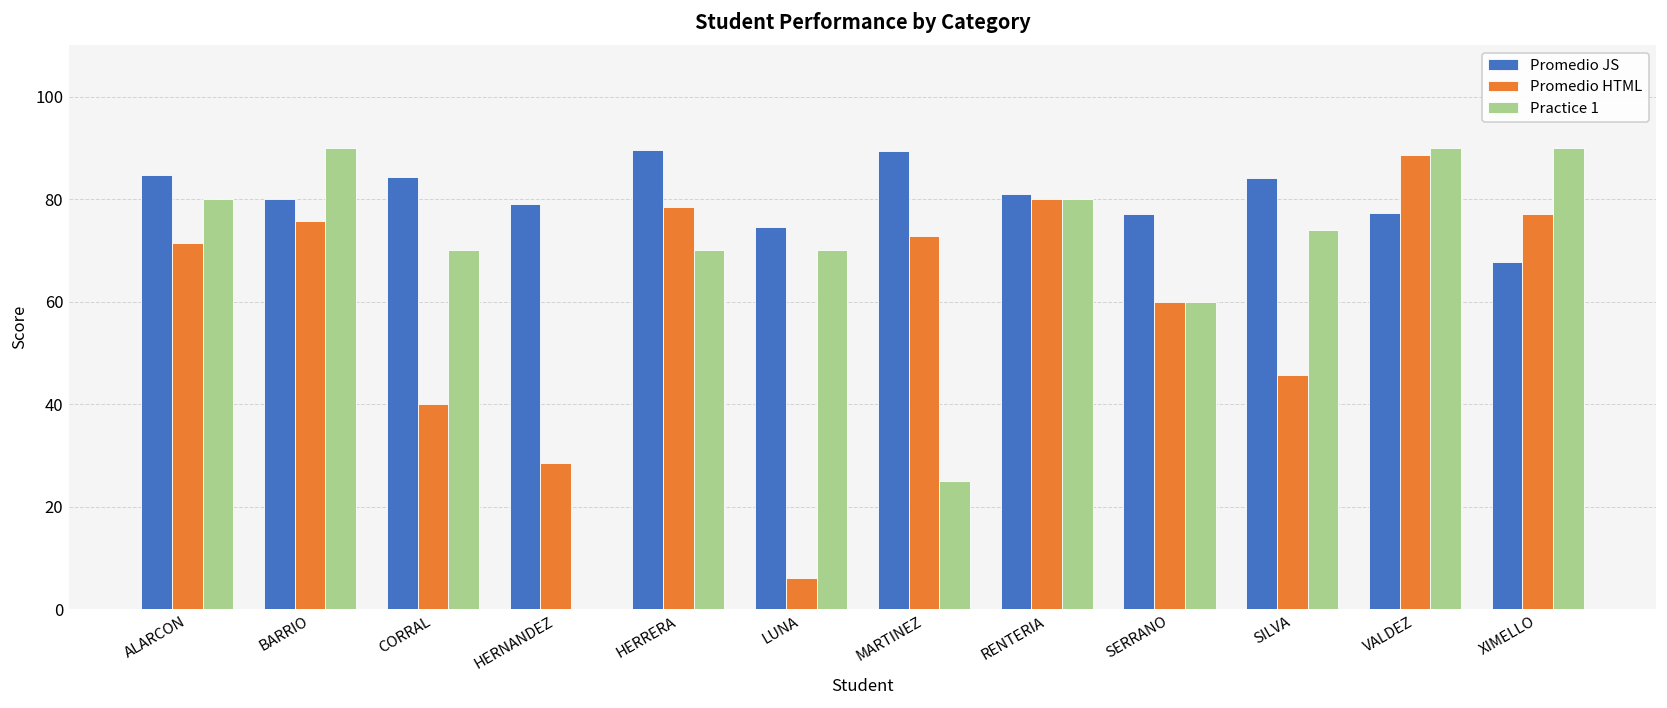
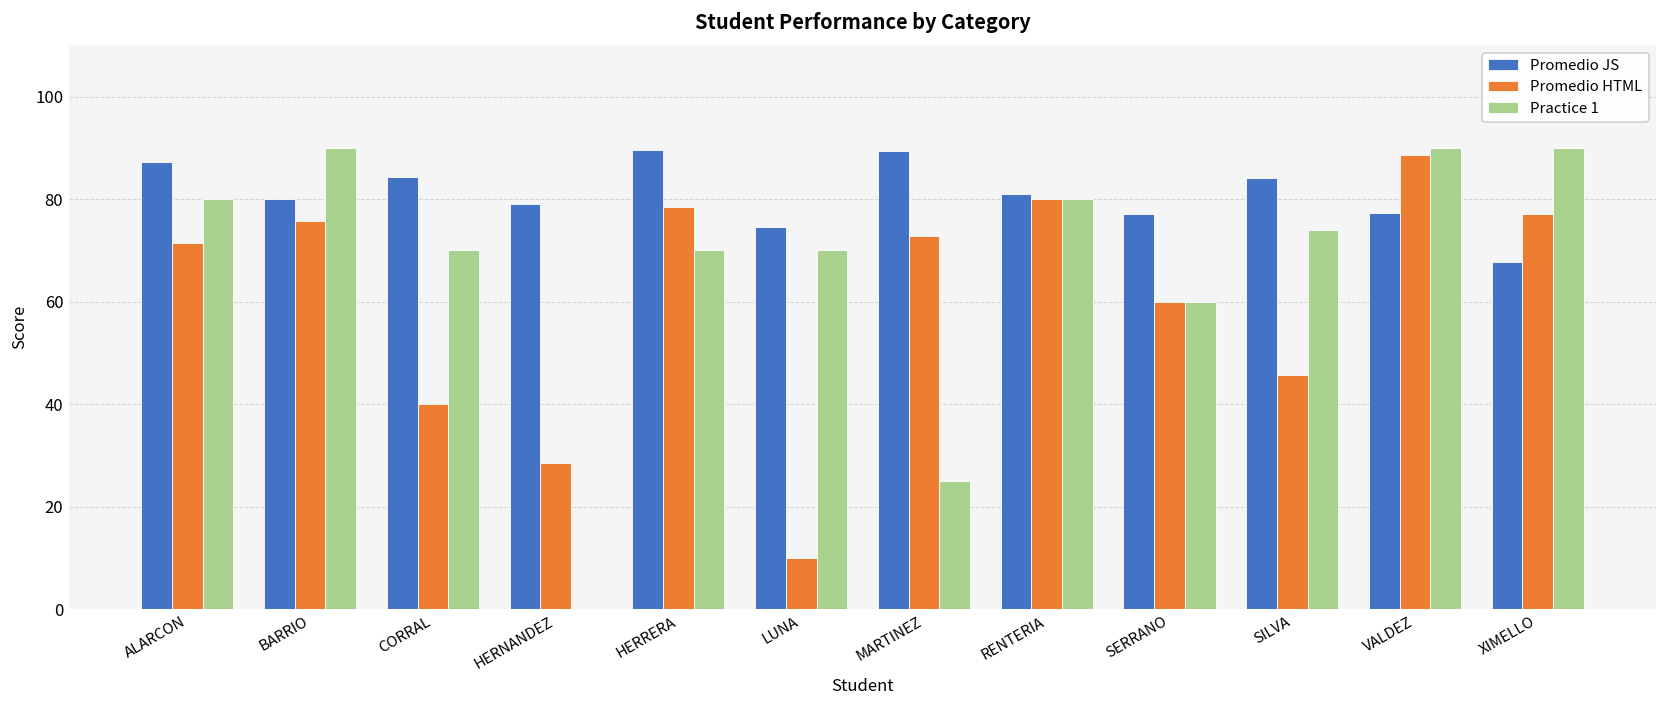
Promedio JS, ALARCON: 85 -> 87
Promedio HTML, LUNA: 6 -> 10
